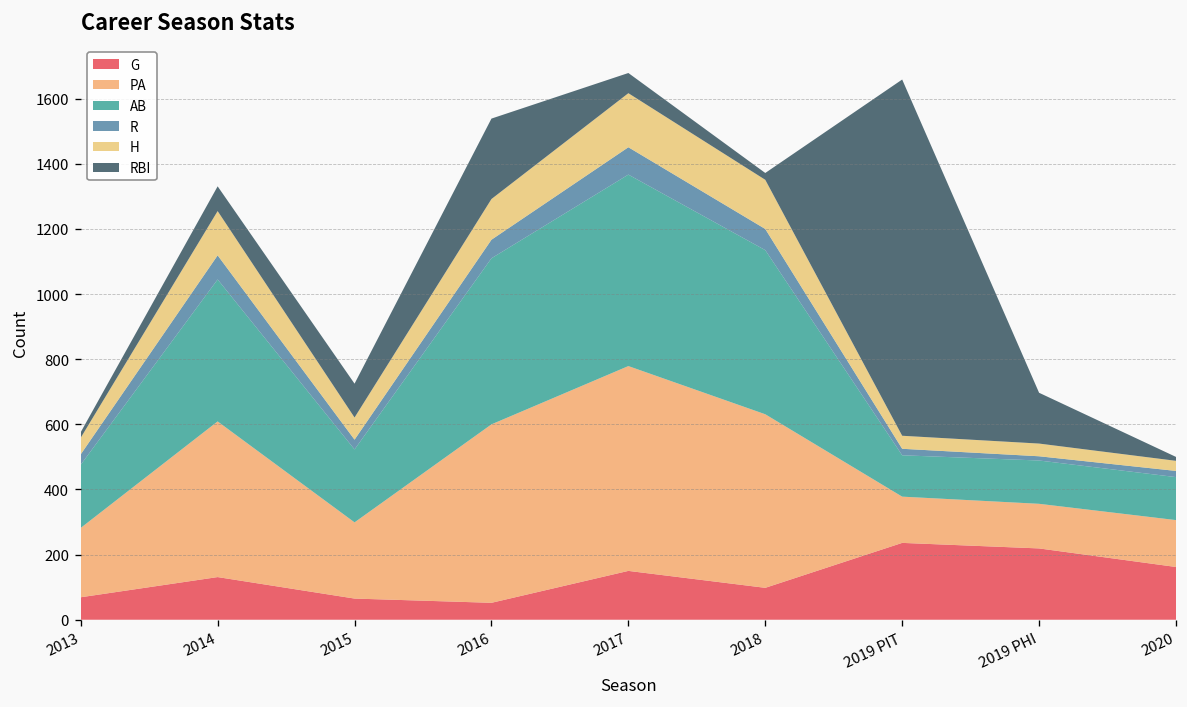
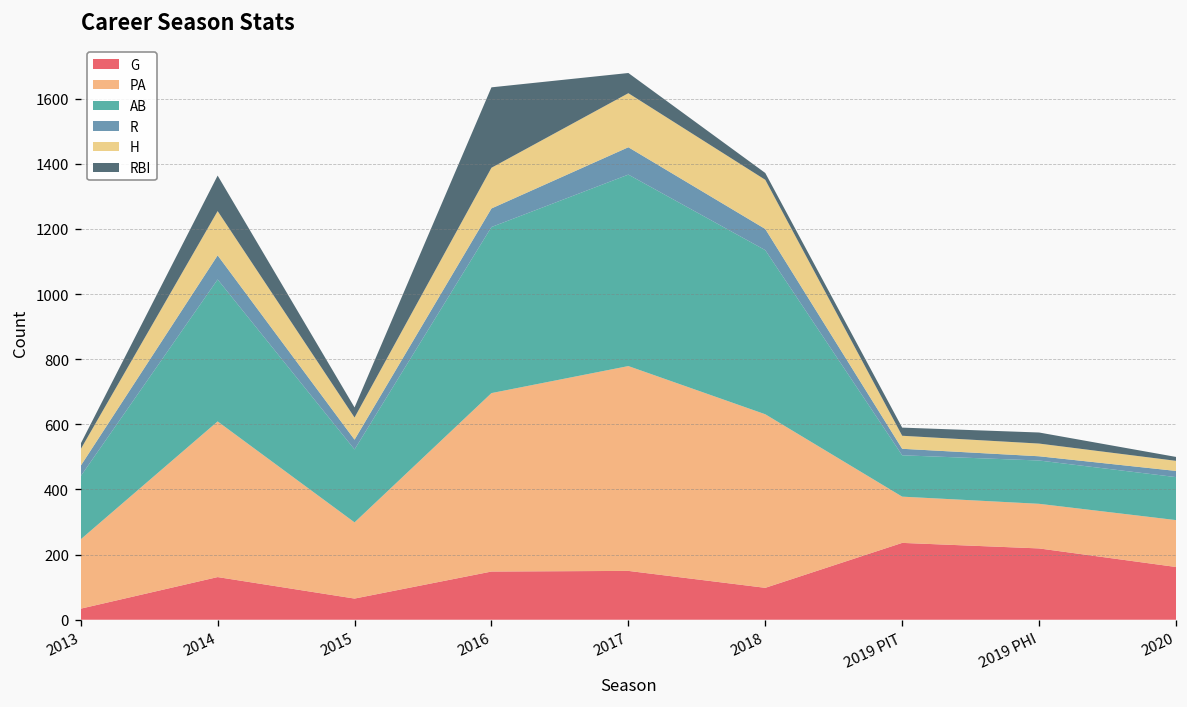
G, 2013: 70 -> 30
RBI, 2014: 80 -> 110
RBI, 2015: 100 -> 30
G, 2016: 50 -> 150
RBI, 2019 PIT: 1090 -> 30
RBI, 2019 PHI: 160 -> 30
